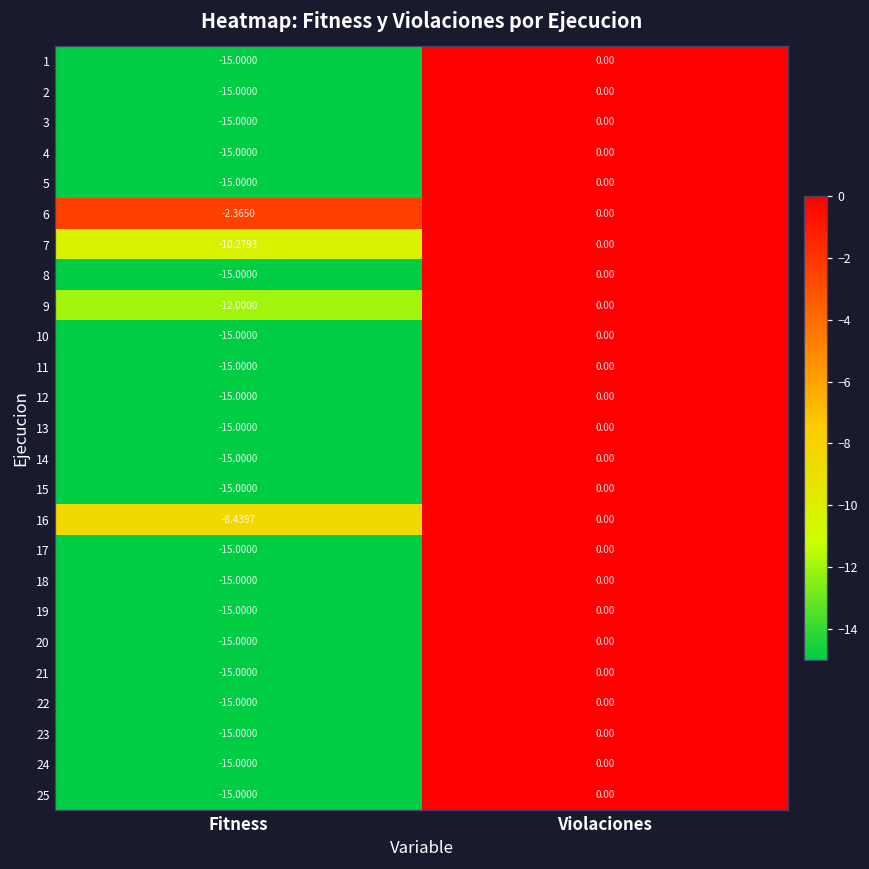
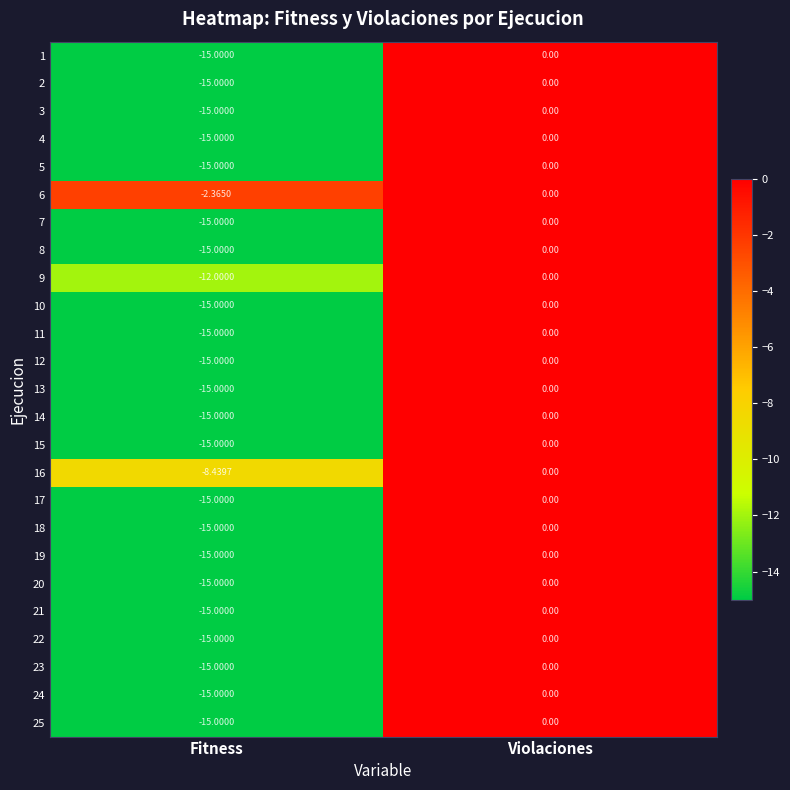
7, Fitness: -10.2793 -> -15.0000
